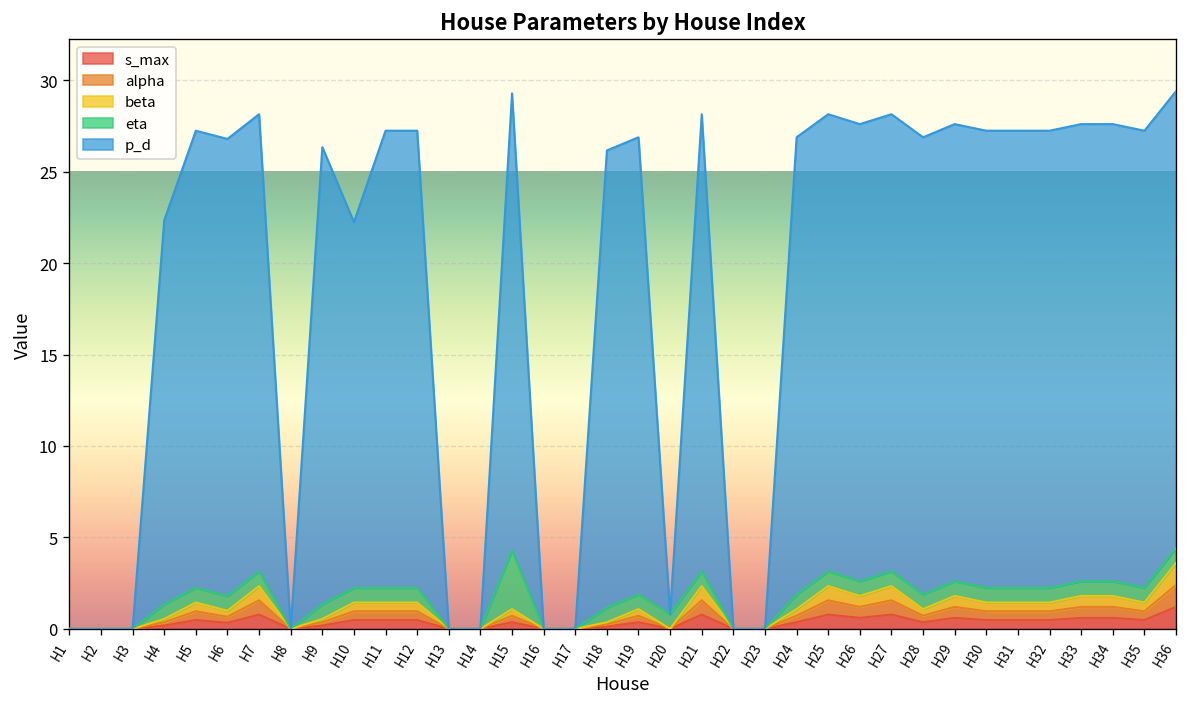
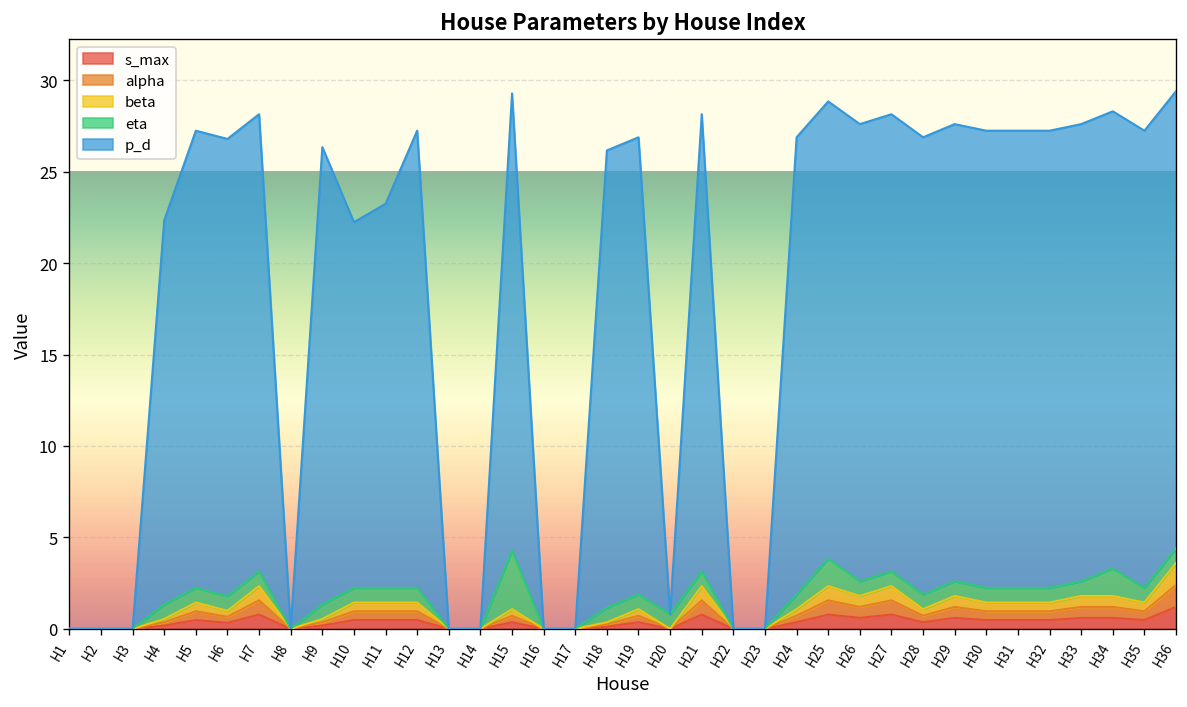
p_d, H11: 25 -> 21
eta, H25: 0.8 -> 1.5
eta, H34: 0.8 -> 1.5
